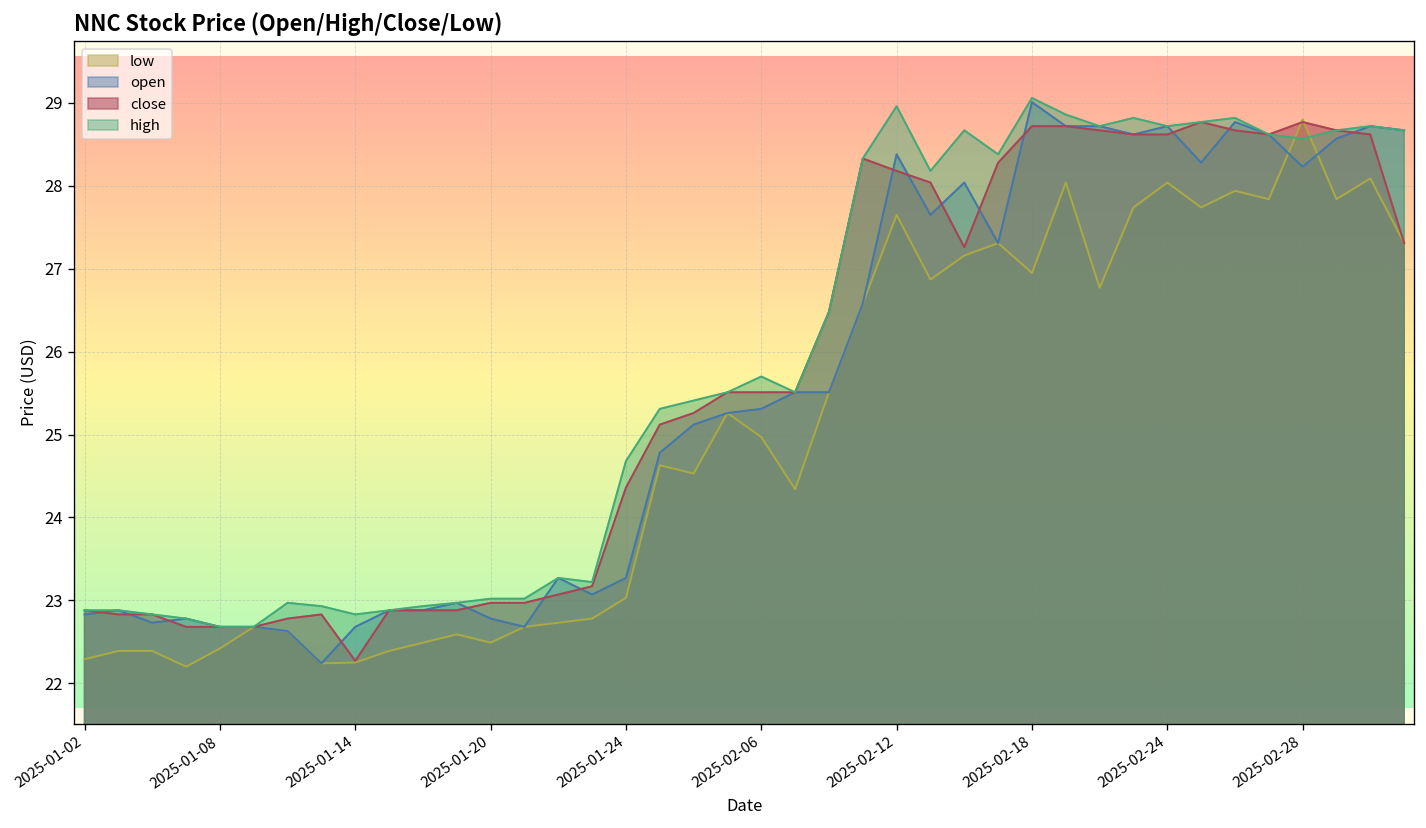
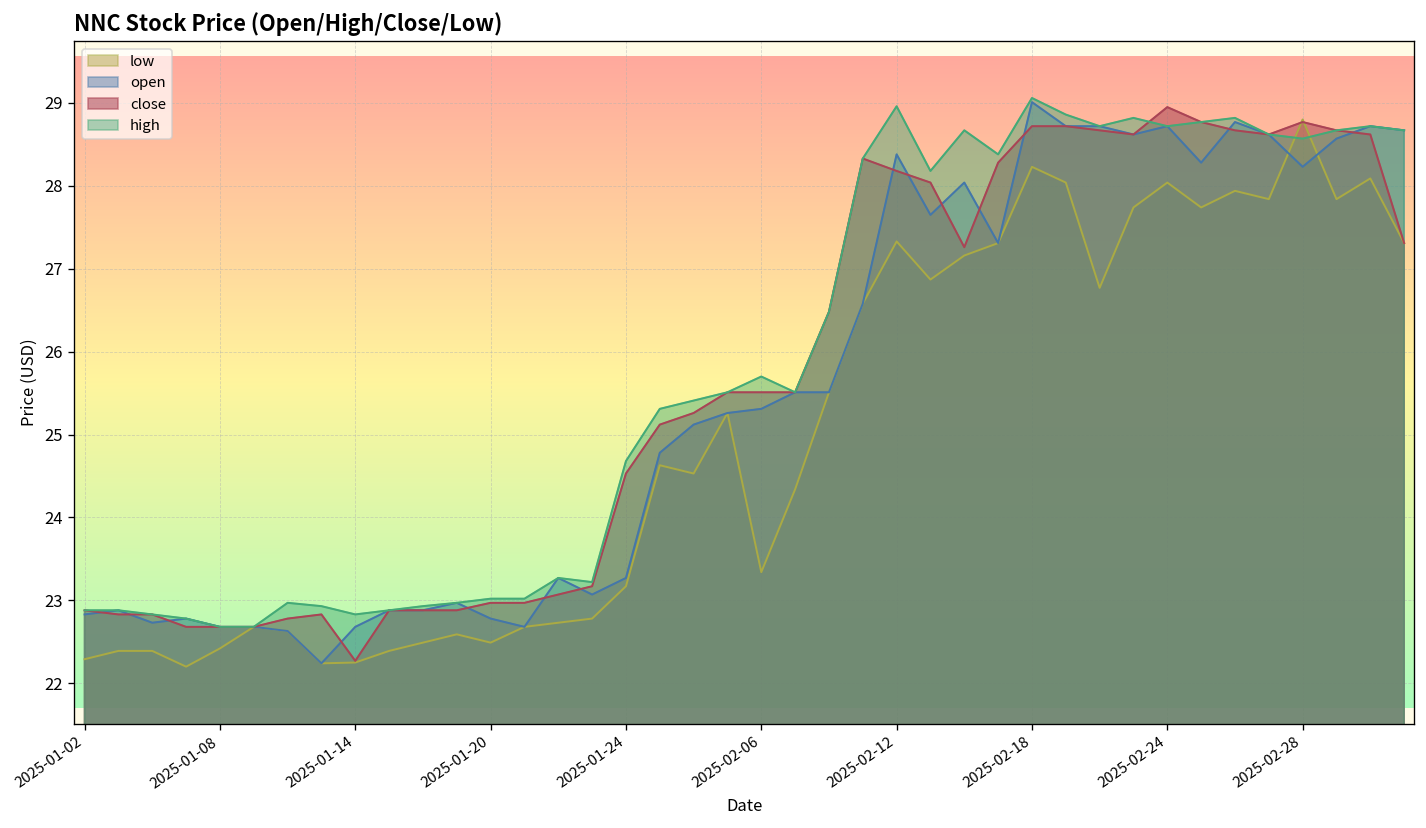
low, 2025-01-24: 23.0 -> 23.2
close, 2025-01-24: 24.4 -> 24.5
low, 2025-02-06: 25.0 -> 23.3
low, 2025-02-12: 27.7 -> 27.3
low, 2025-02-18: 27.0 -> 28.2
close, 2025-02-24: 28.6 -> 29.0
